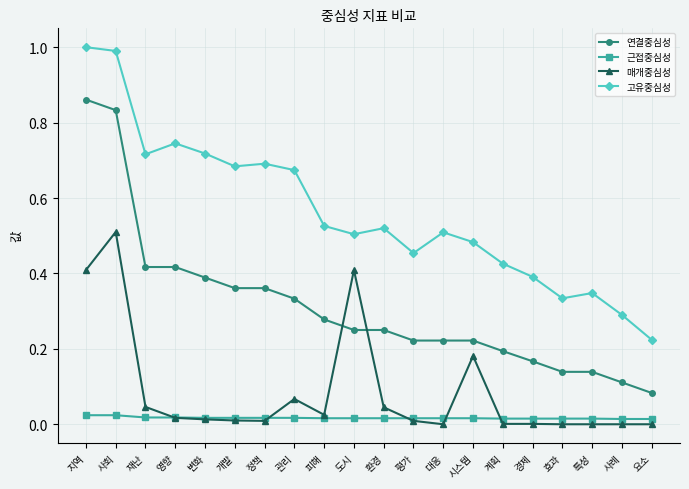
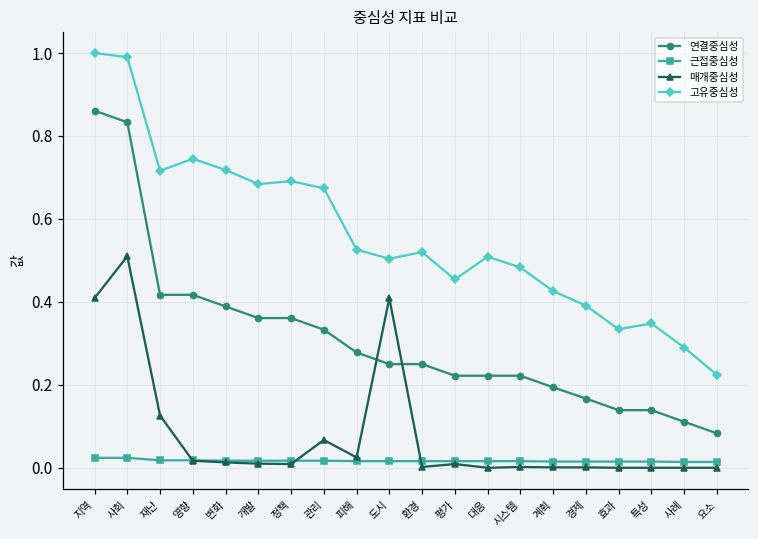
매개중심성, 재난: 0.05 -> 0.13
매개중심성, 환경: 0.05 -> 0.00
매개중심성, 시스템: 0.18 -> 0.00
